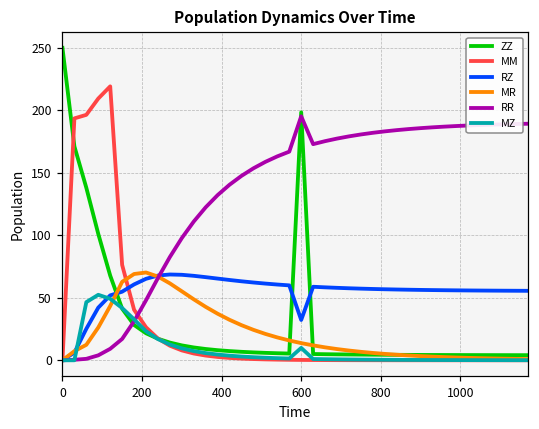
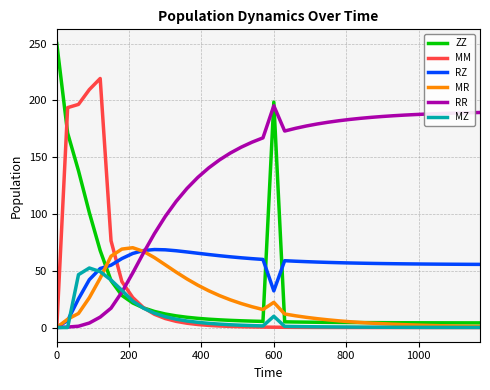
MR, 600: 14 -> 22
